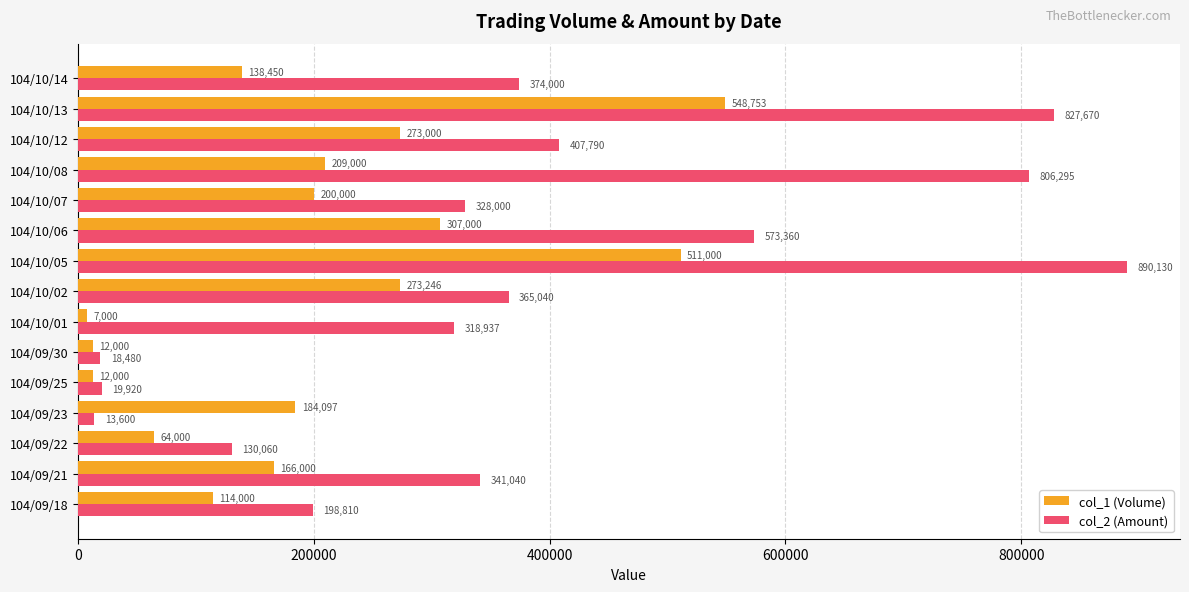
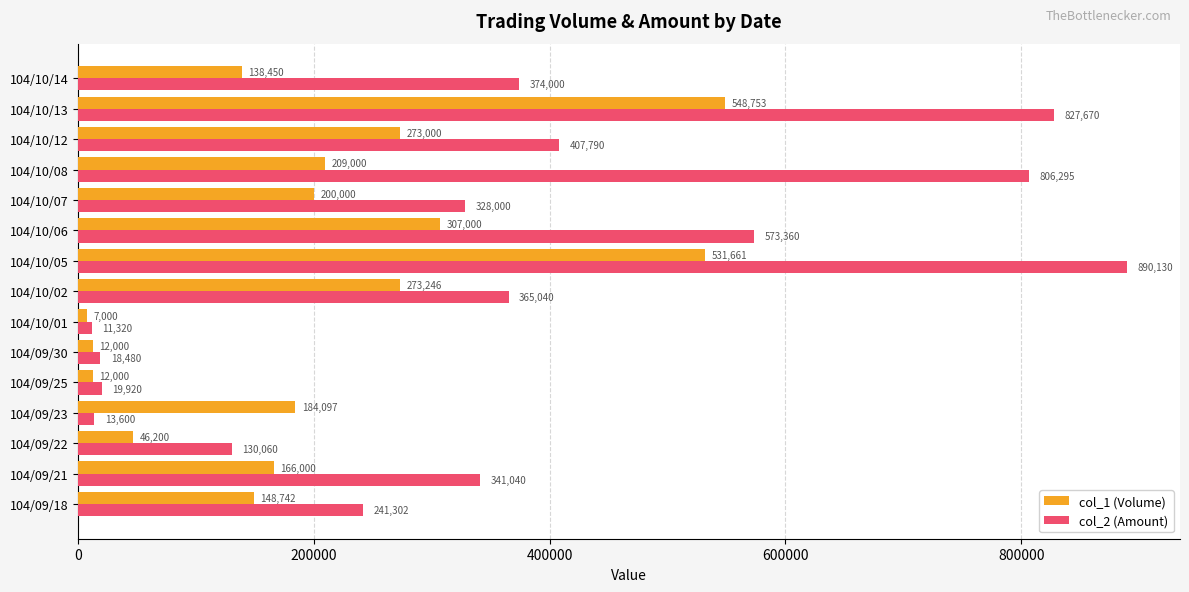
col_1 (Volume), 104/10/05: 511,000 -> 531,661
col_2 (Amount), 104/10/01: 318,937 -> 11,320
col_1 (Volume), 104/09/22: 64,000 -> 46,200
col_1 (Volume), 104/09/18: 114,000 -> 148,742
col_2 (Amount), 104/09/18: 198,810 -> 241,302
